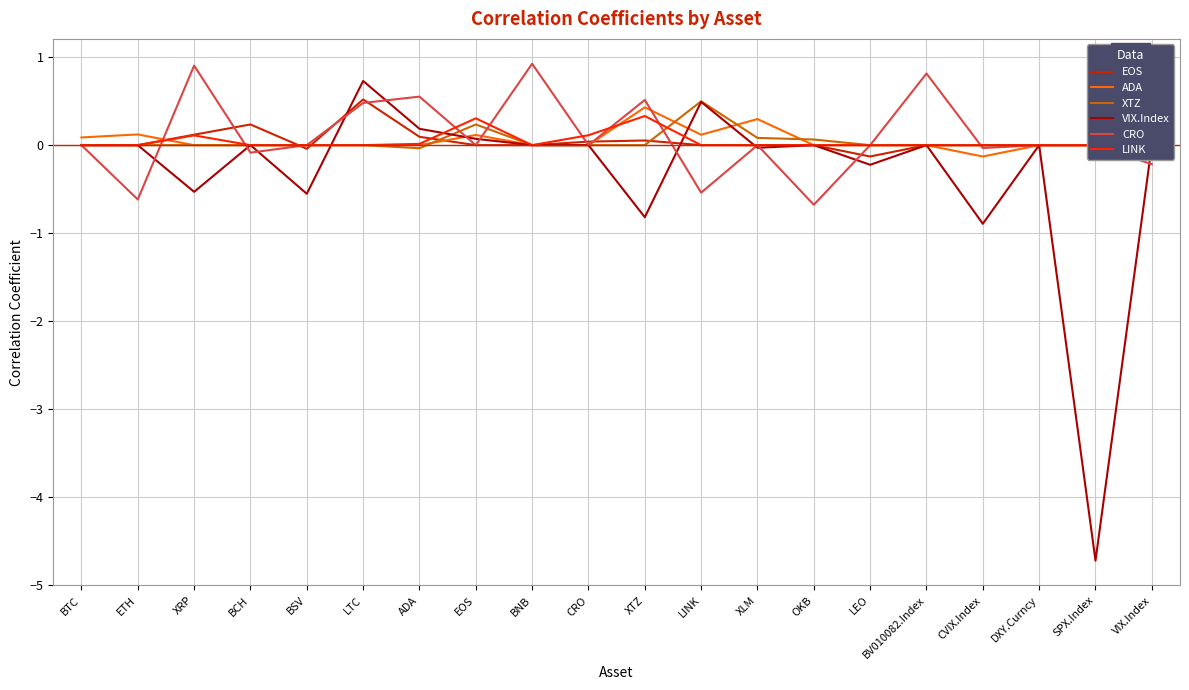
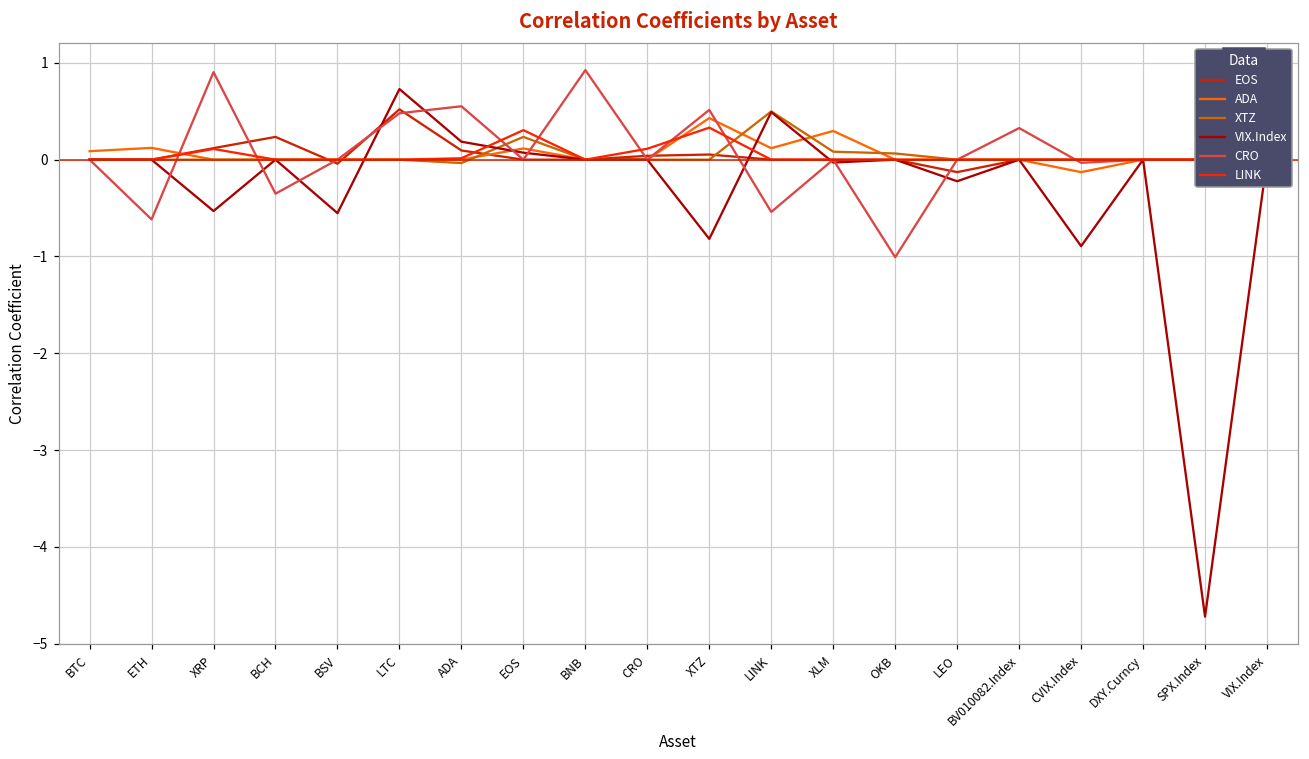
CRO, BCH: -0.1 -> -0.4
CRO, OKB: -0.7 -> -1.0
CRO, BV010082.Index: 0.8 -> 0.3
